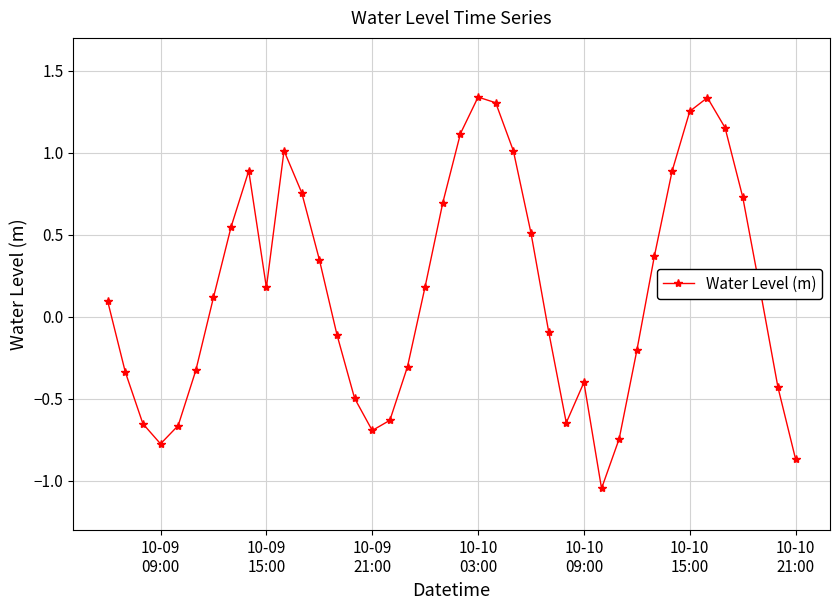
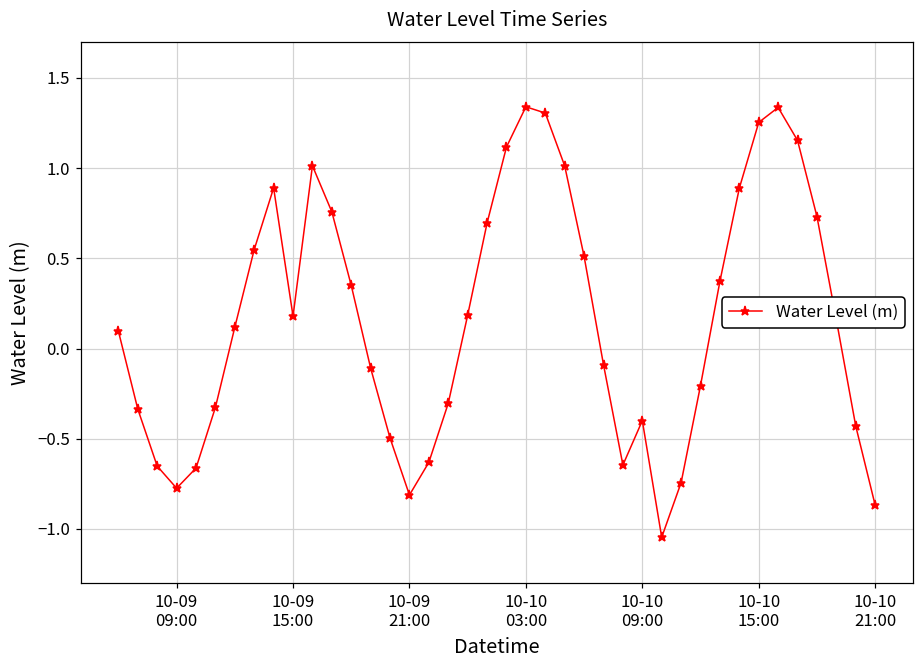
10-09 21:00: -0.69 -> -0.81
